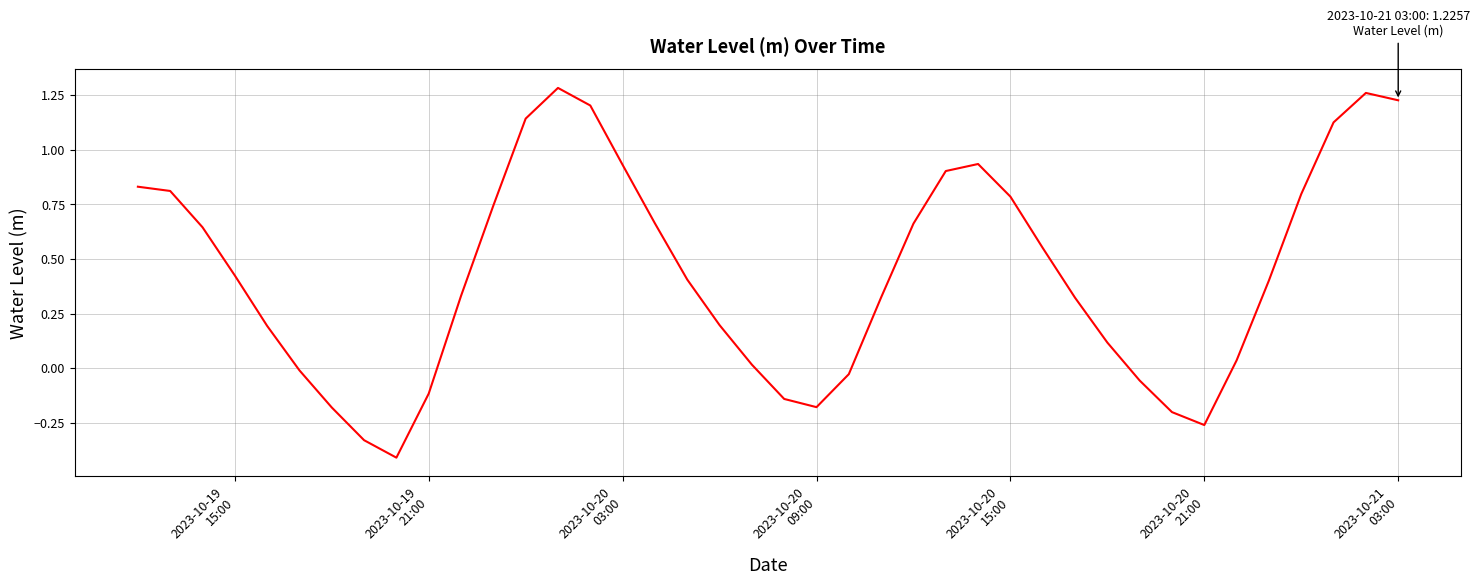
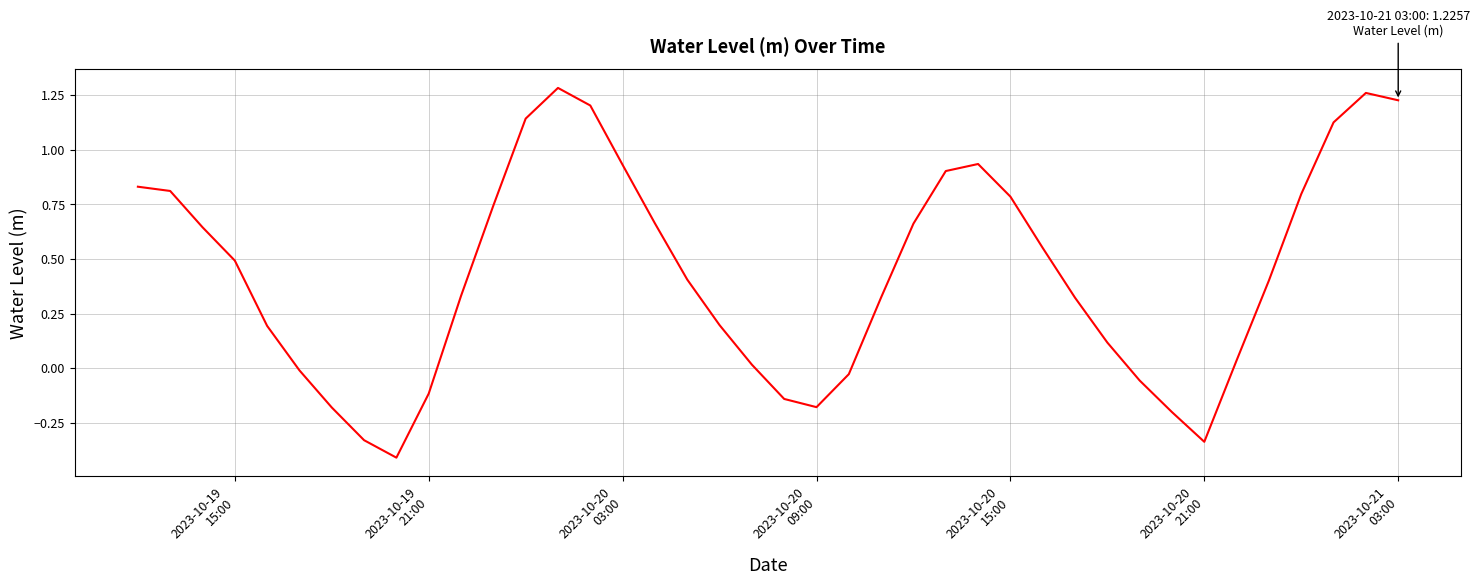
2023-10-19 15:00: 0.42 -> 0.49
2023-10-20 21:00: -0.26 -> -0.34
